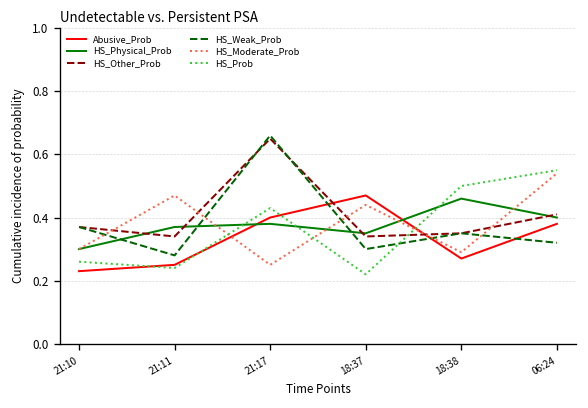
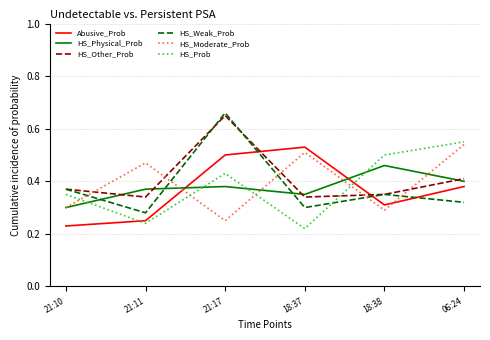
HS_Prob, 21:10: 0.26 -> 0.35
Abusive_Prob, 21:17: 0.4 -> 0.5
Abusive_Prob, 18:37: 0.47 -> 0.53
HS_Moderate_Prob, 18:37: 0.44 -> 0.51
Abusive_Prob, 18:38: 0.27 -> 0.31
